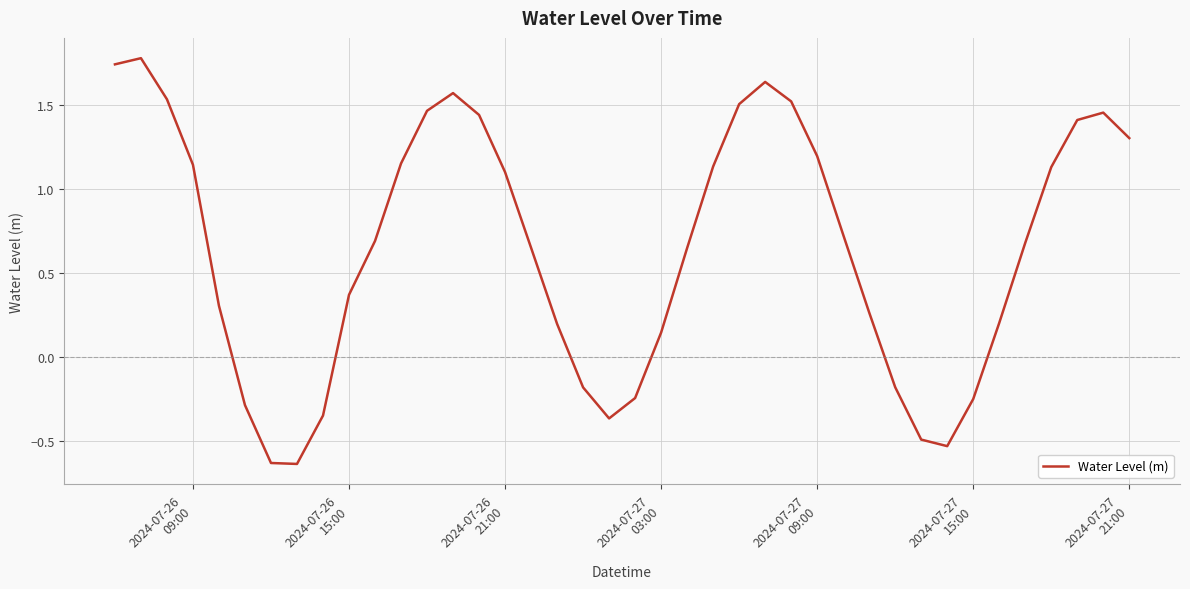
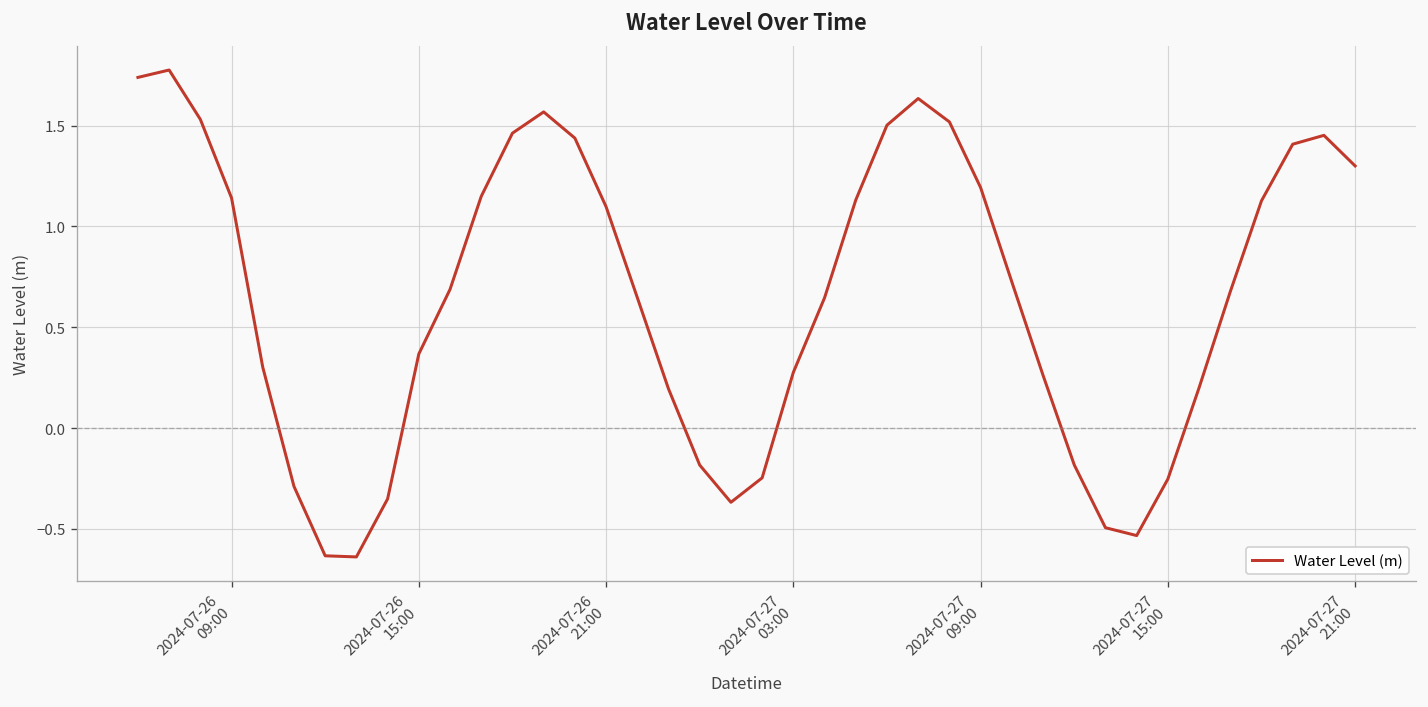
2024-07-27 03:00: 0.14 -> 0.28
